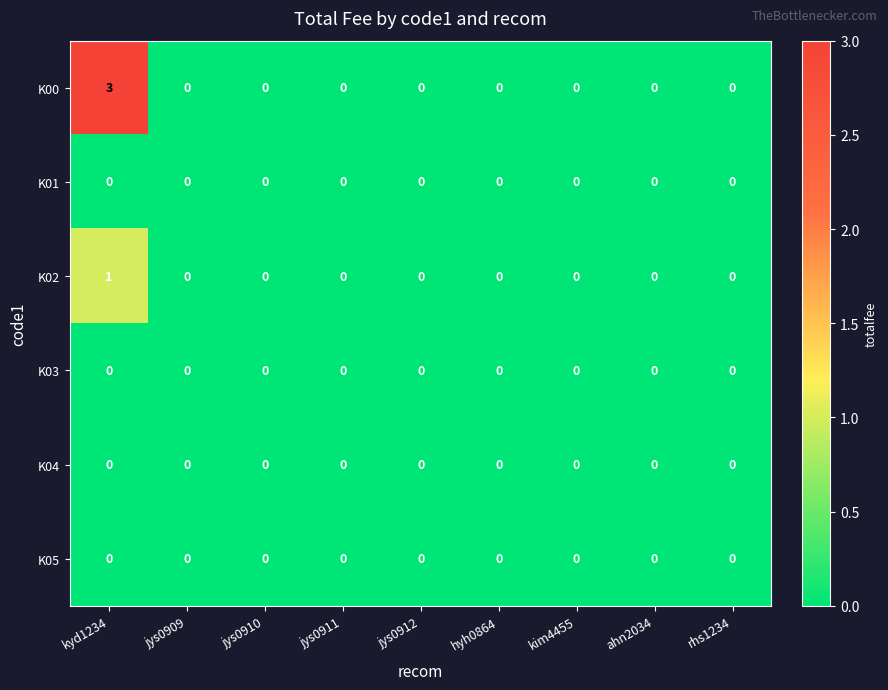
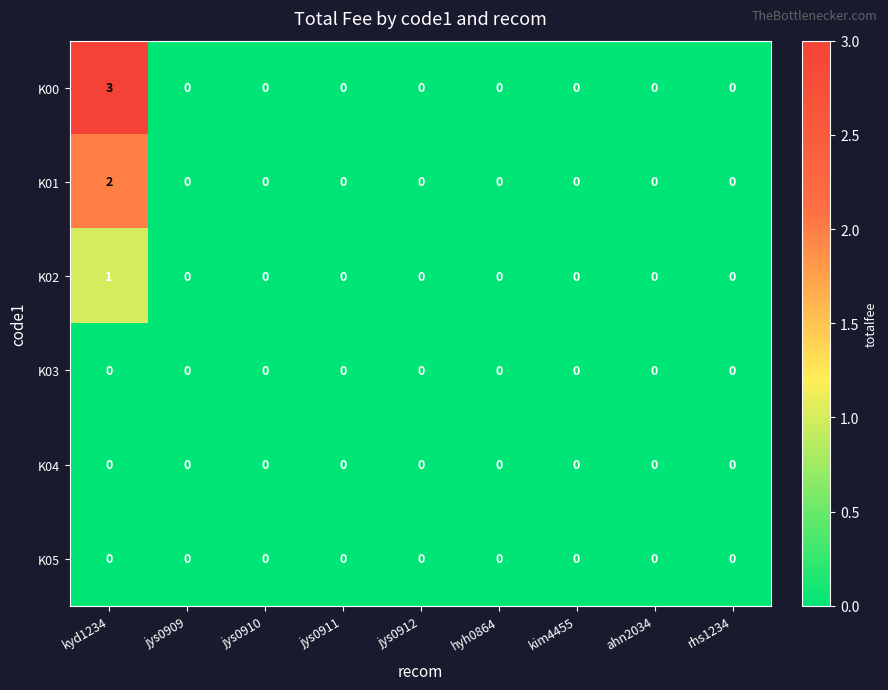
K01, kyd1234: 0 -> 2
